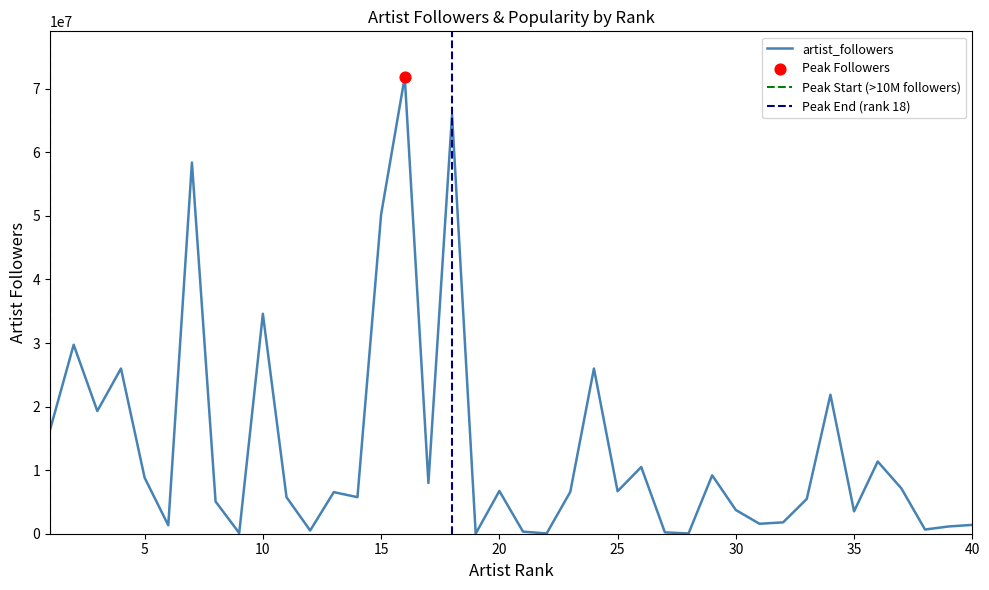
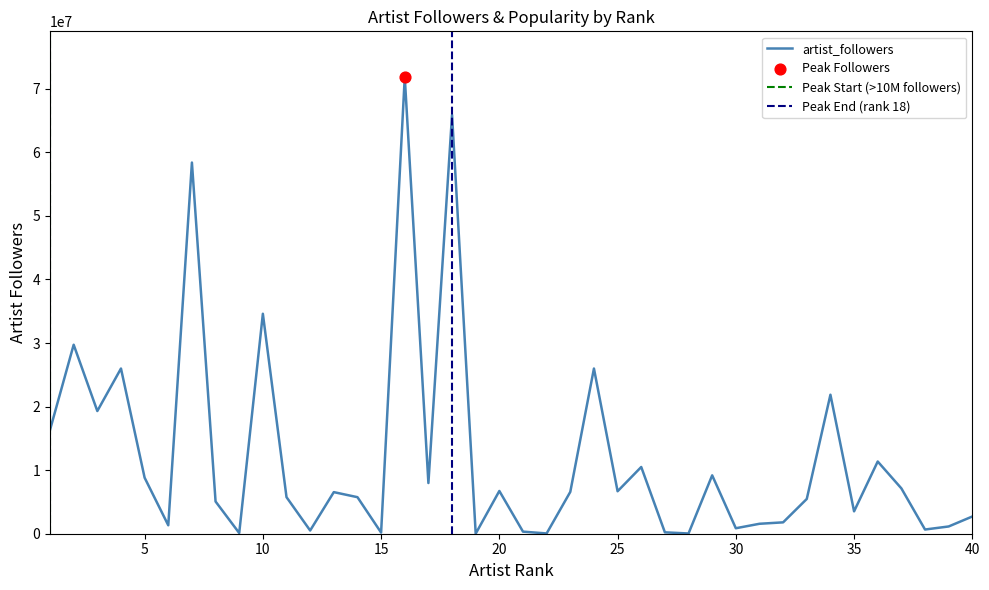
artist_followers, 15: 50000000 -> 0
artist_followers, 30: 4000000 -> 1000000
artist_followers, 40: 1000000 -> 3000000
